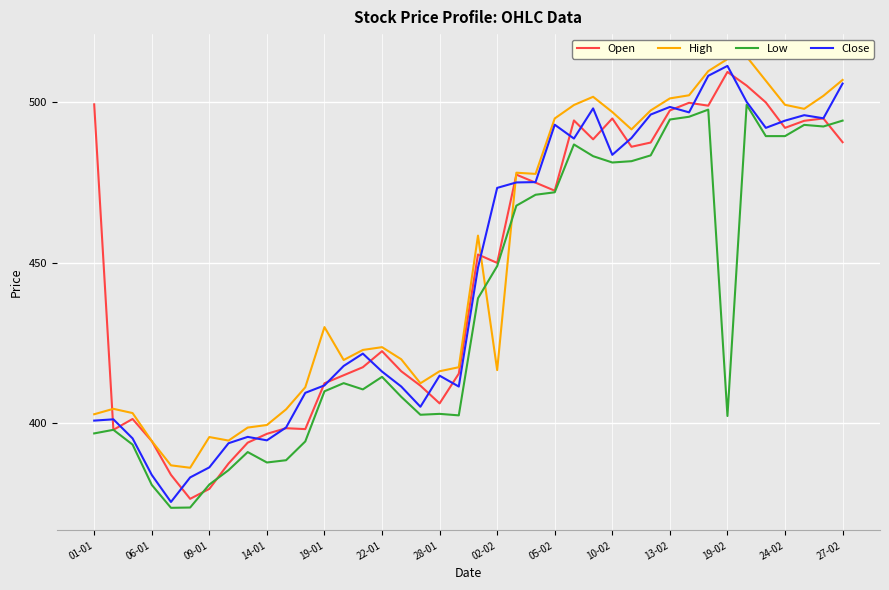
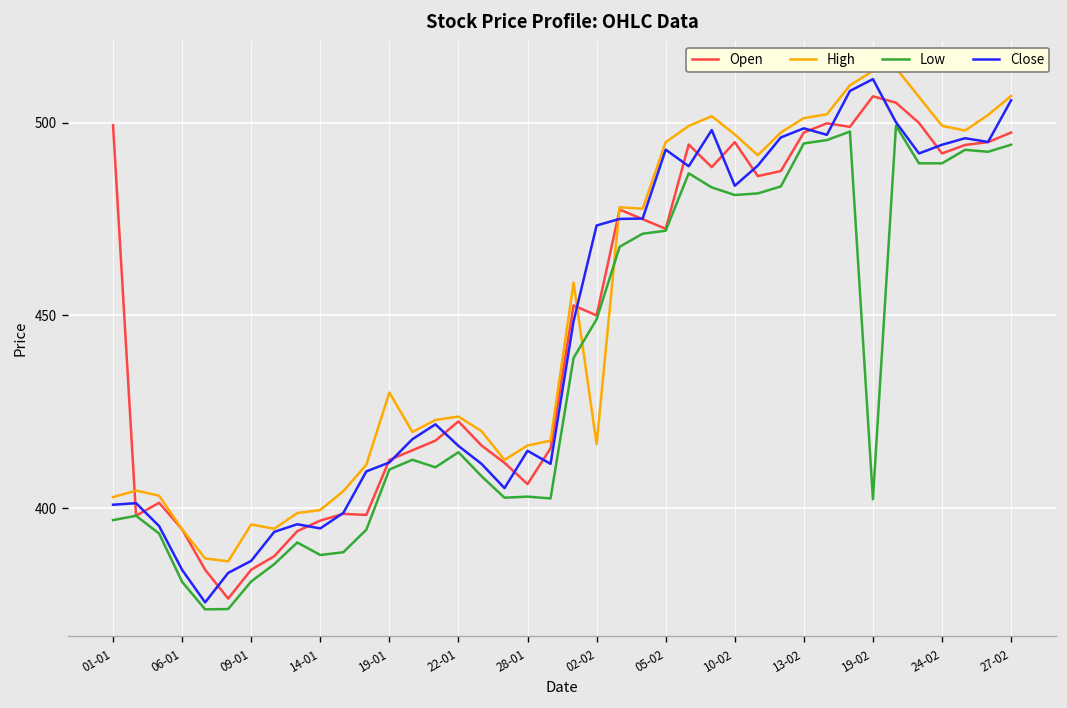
Open, 09-01: 380 -> 384
Open, 19-02: 510 -> 507
Open, 27-02: 488 -> 498
